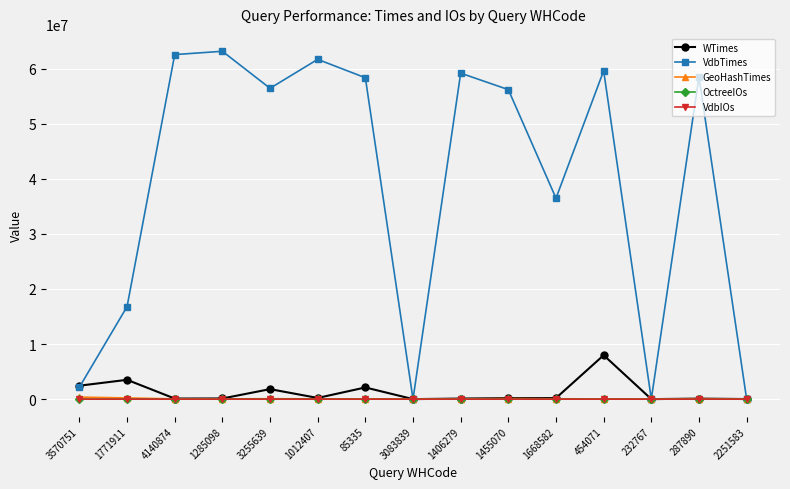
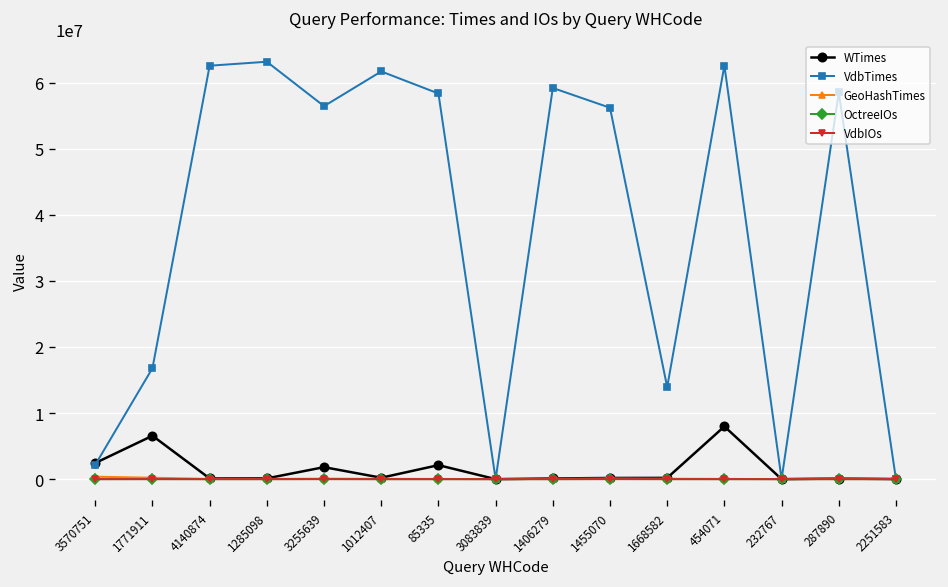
WTimes, 1771911: 4000000 -> 7000000
VdbTimes, 1668582: 36000000 -> 14000000
VdbTimes, 454071: 60000000 -> 63000000
